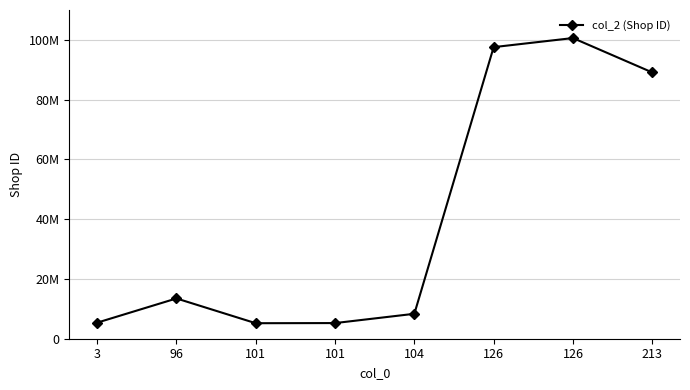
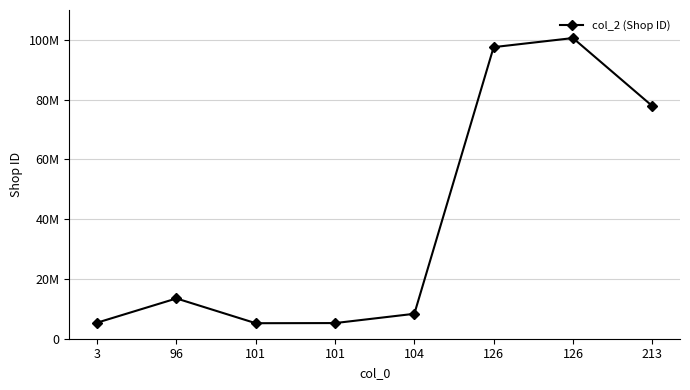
213: 89000000 -> 78000000
